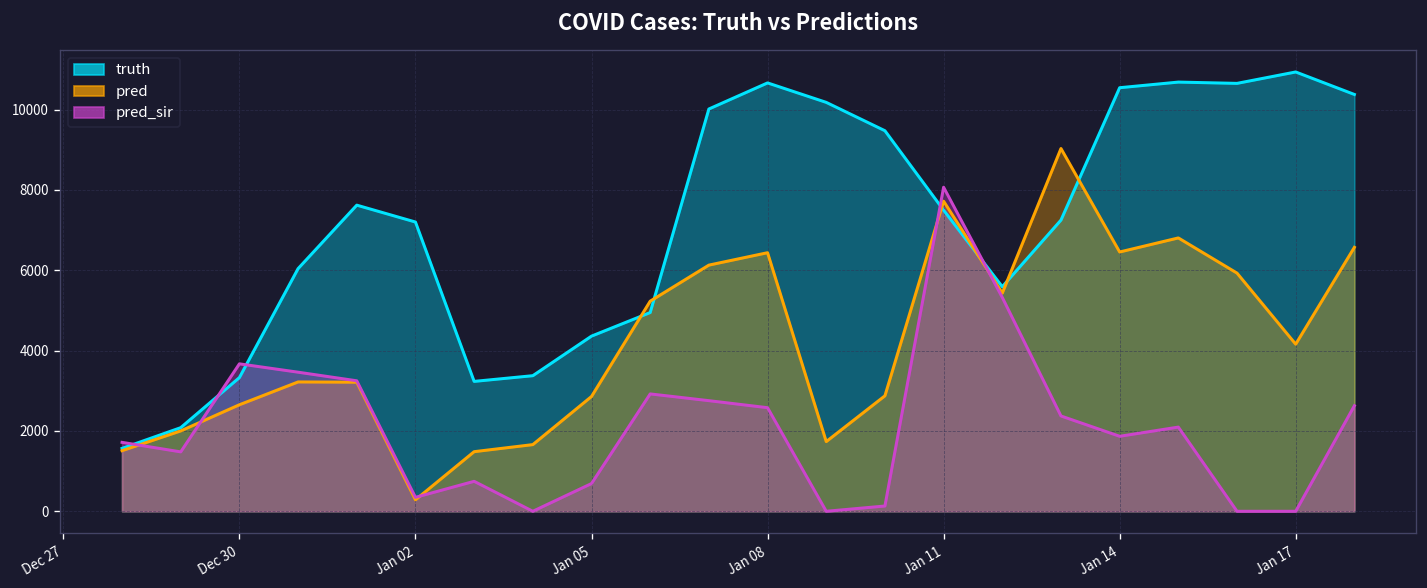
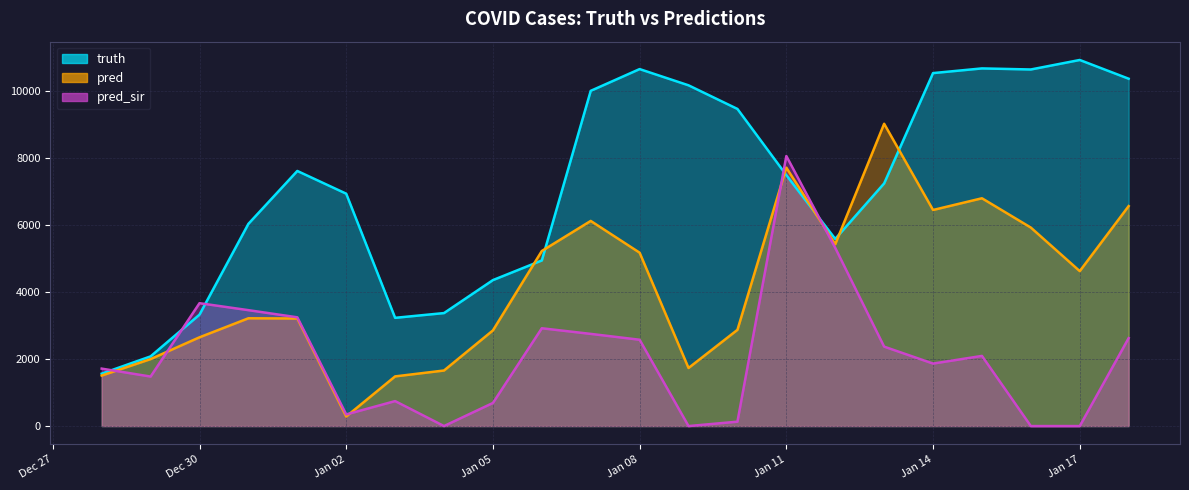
truth, Jan 02: 7200 -> 6900
pred, Jan 08: 6400 -> 5200
pred, Jan 17: 4200 -> 4600
